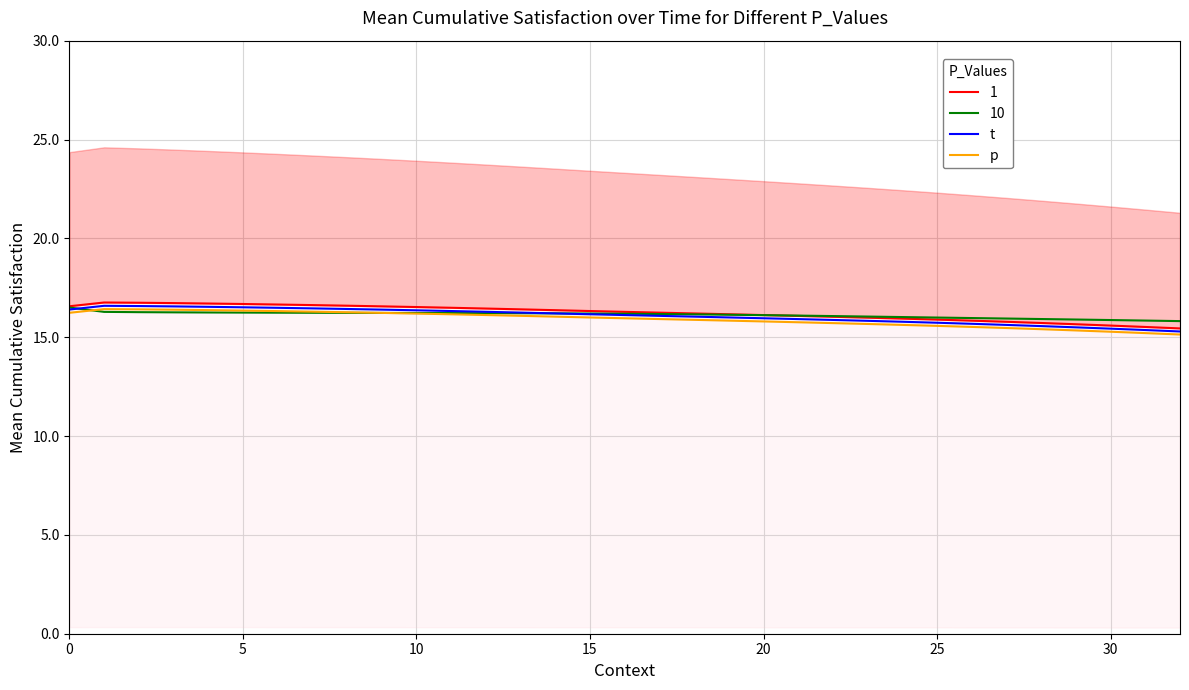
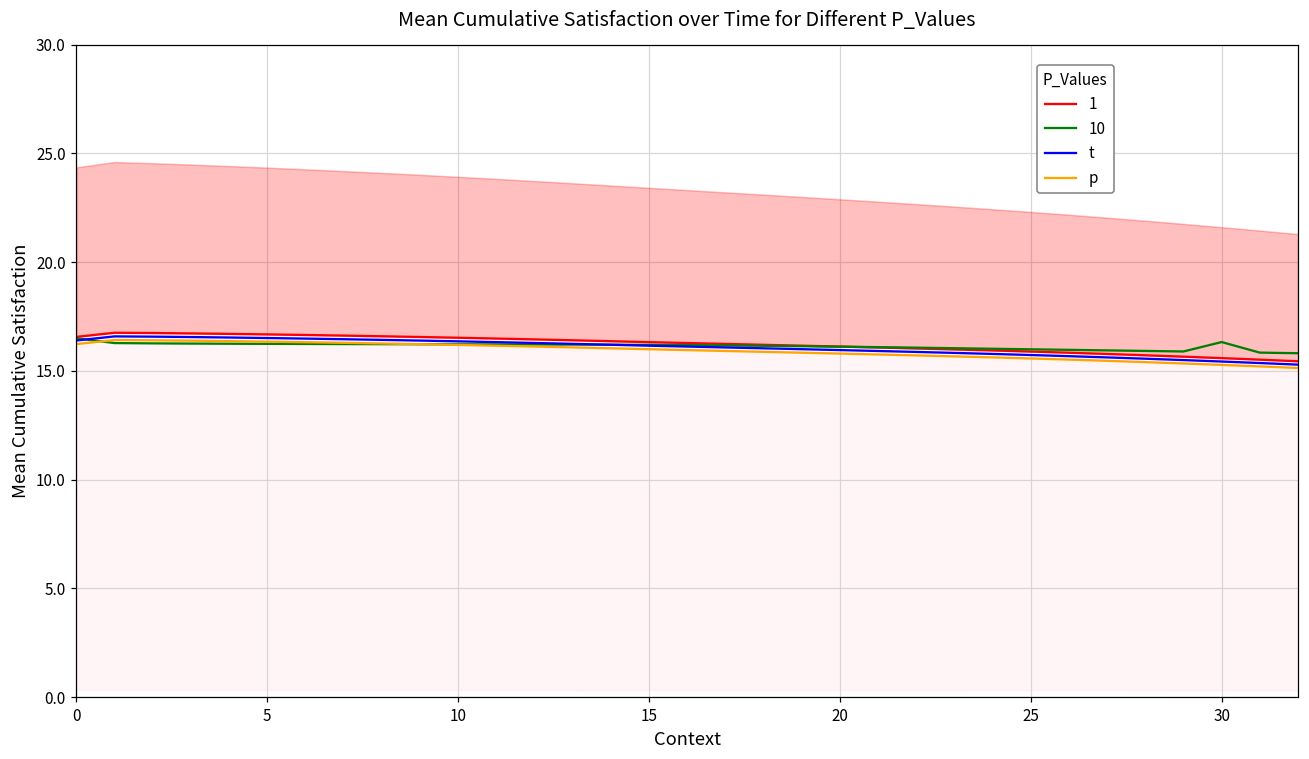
10, 30: 15.9 -> 16.3
